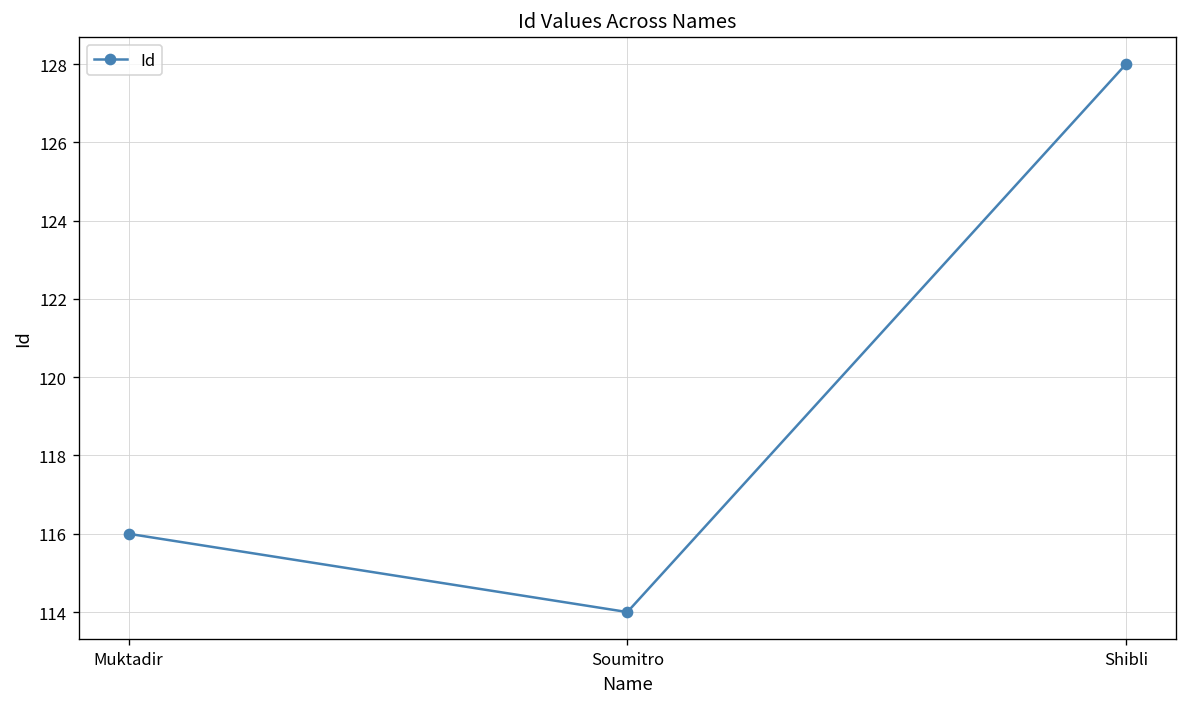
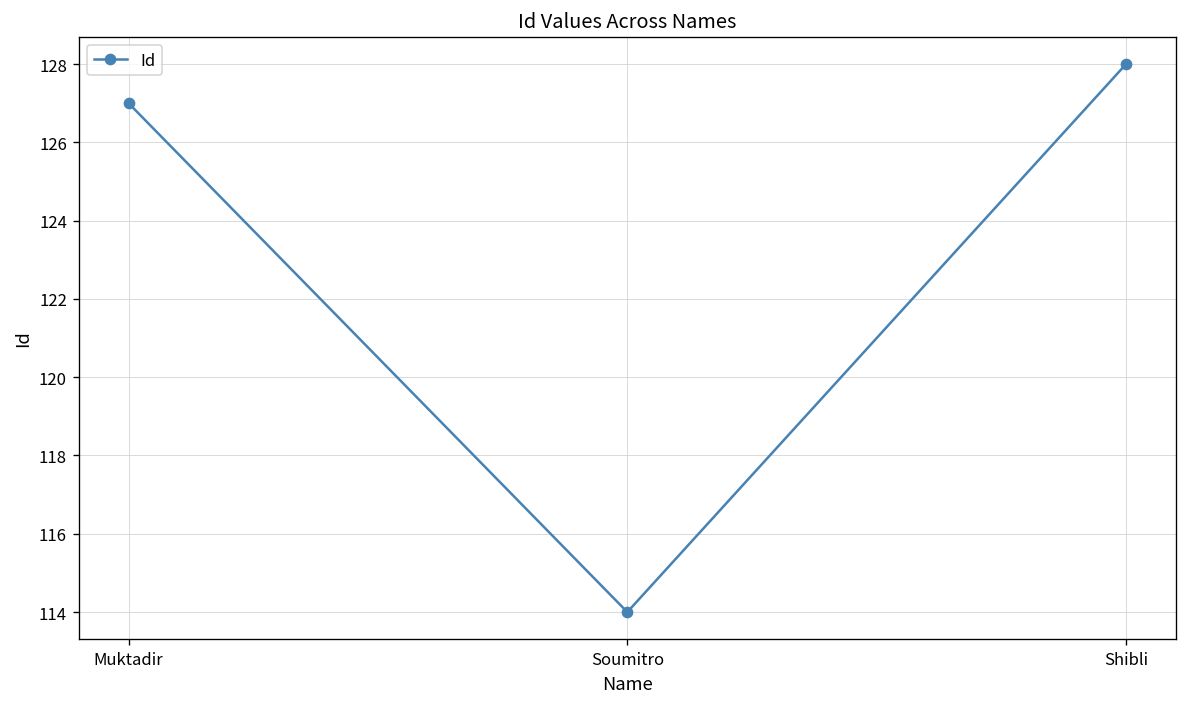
Muktadir: 116 -> 127
